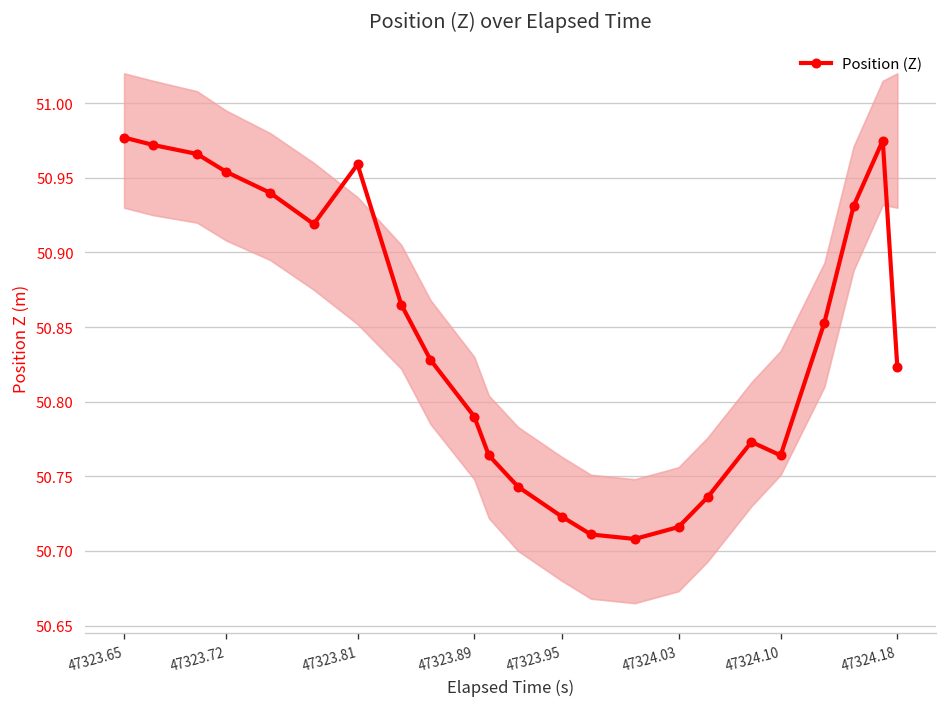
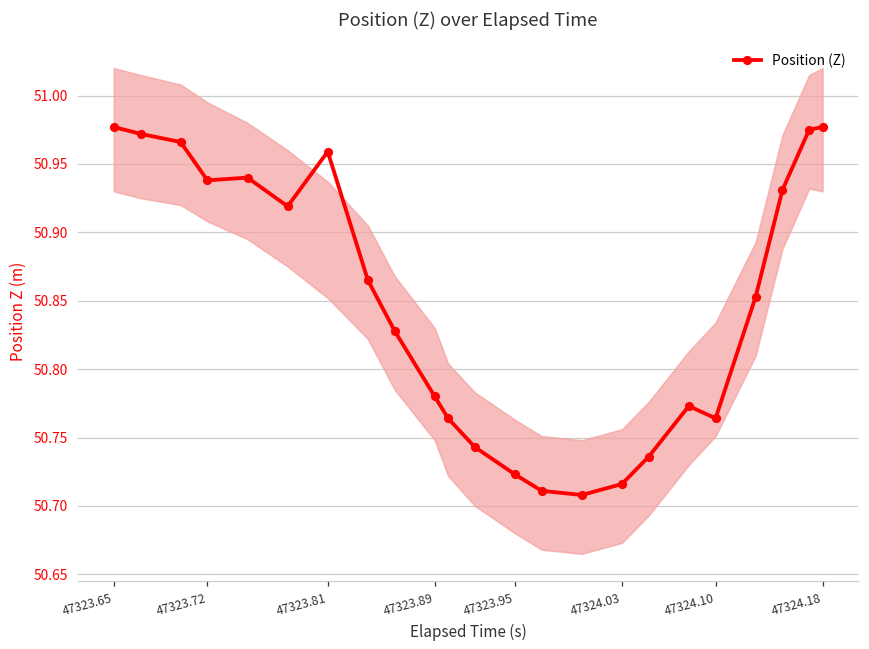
Position (Z), 47323.72: 50.954 -> 50.938
Position (Z), 47323.89: 50.79 -> 50.78
Position (Z), 47324.18: 50.823 -> 50.977
